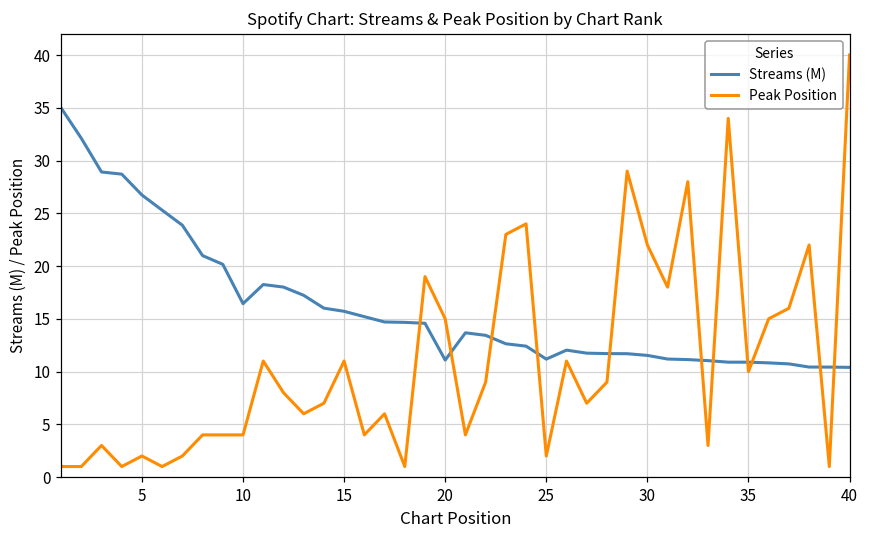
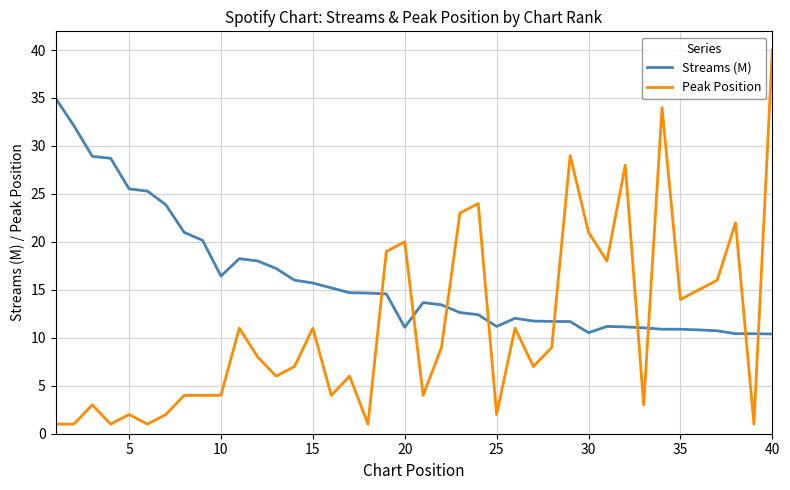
Streams (M), 5: 27 -> 26
Peak Position, 20: 15 -> 20
Streams (M), 30: 12 -> 11
Peak Position, 30: 22 -> 21
Peak Position, 35: 10 -> 14
